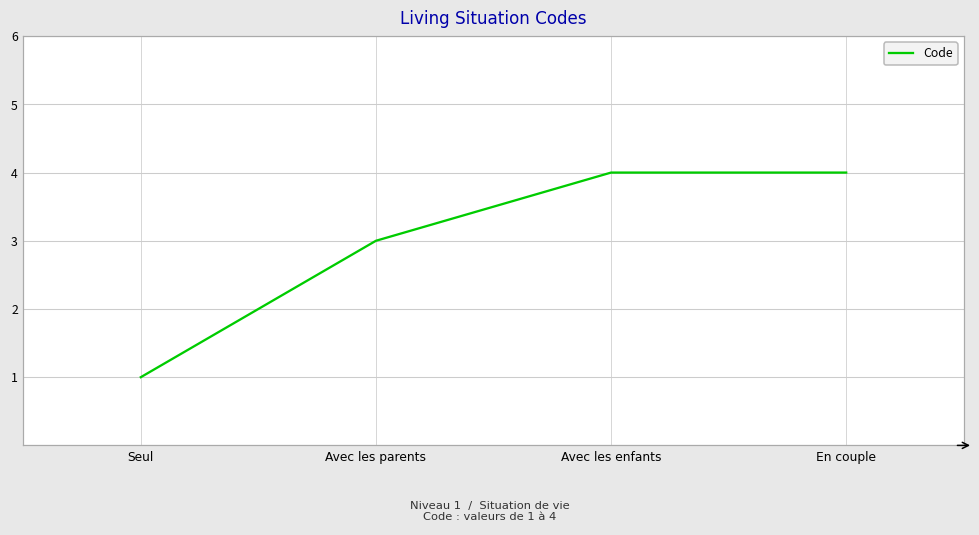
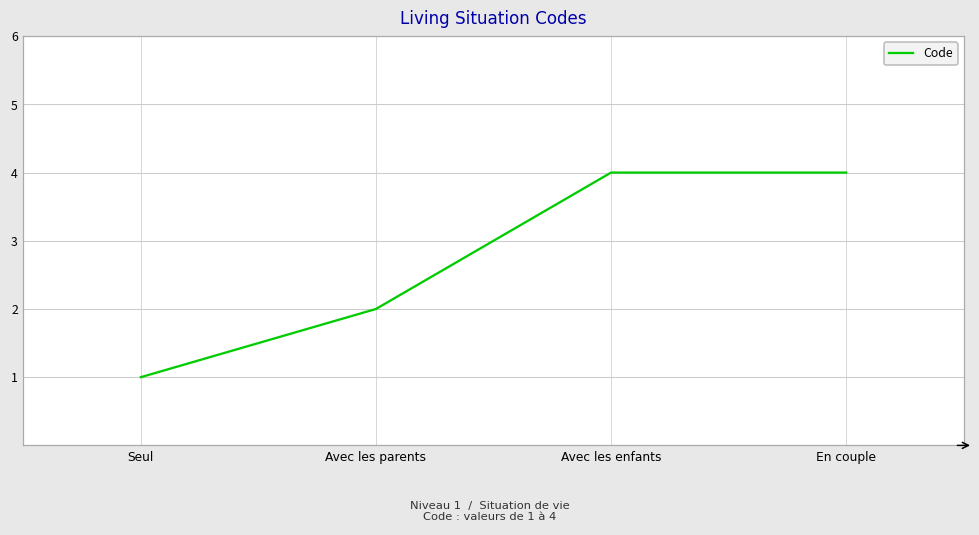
Avec les parents: 3 -> 2
